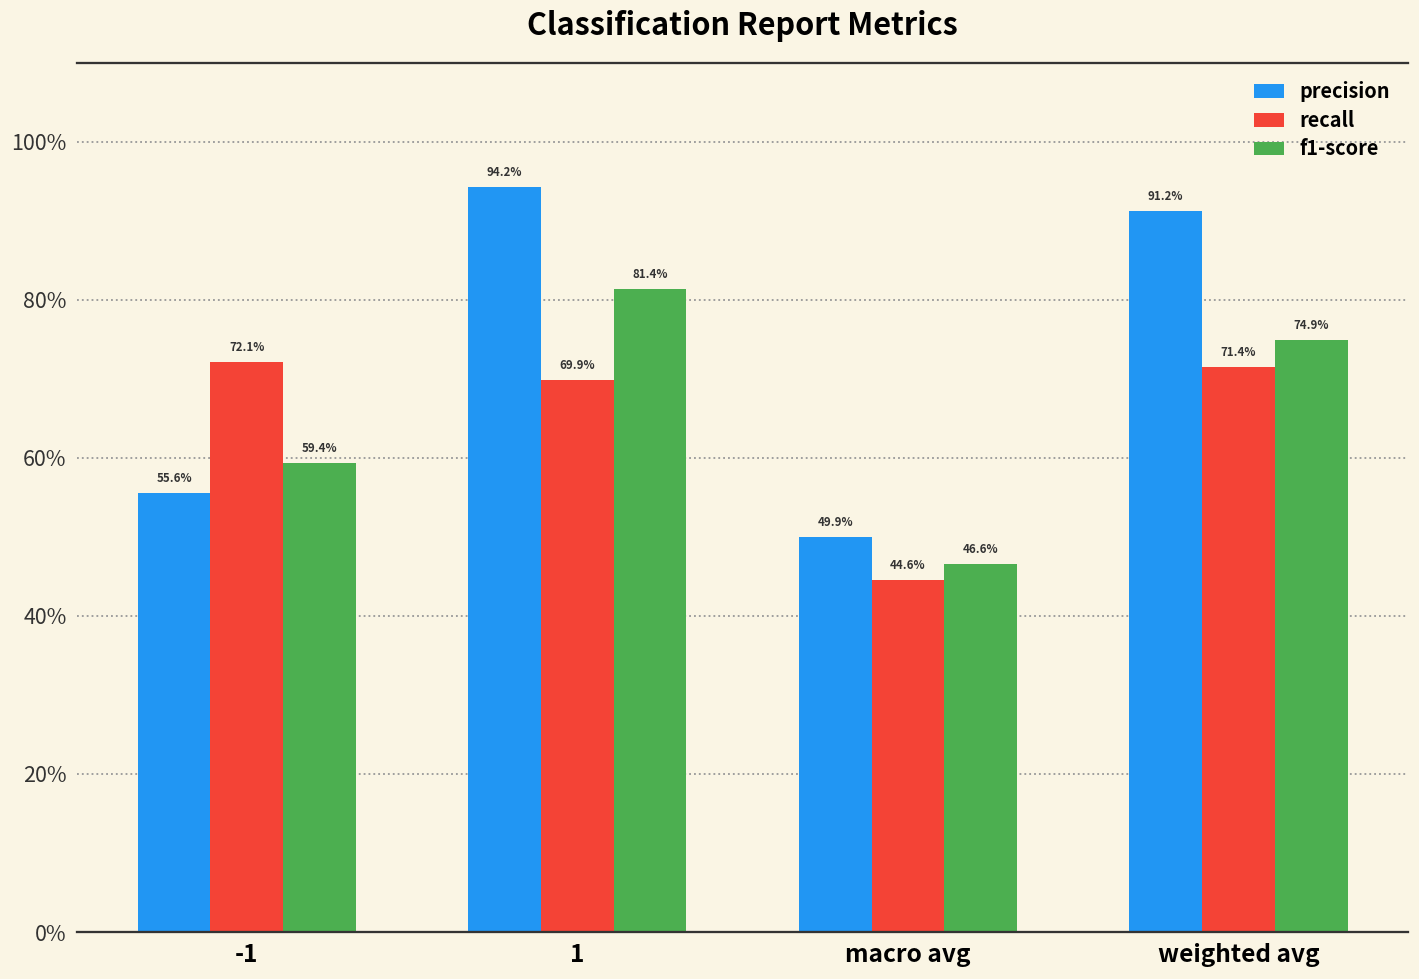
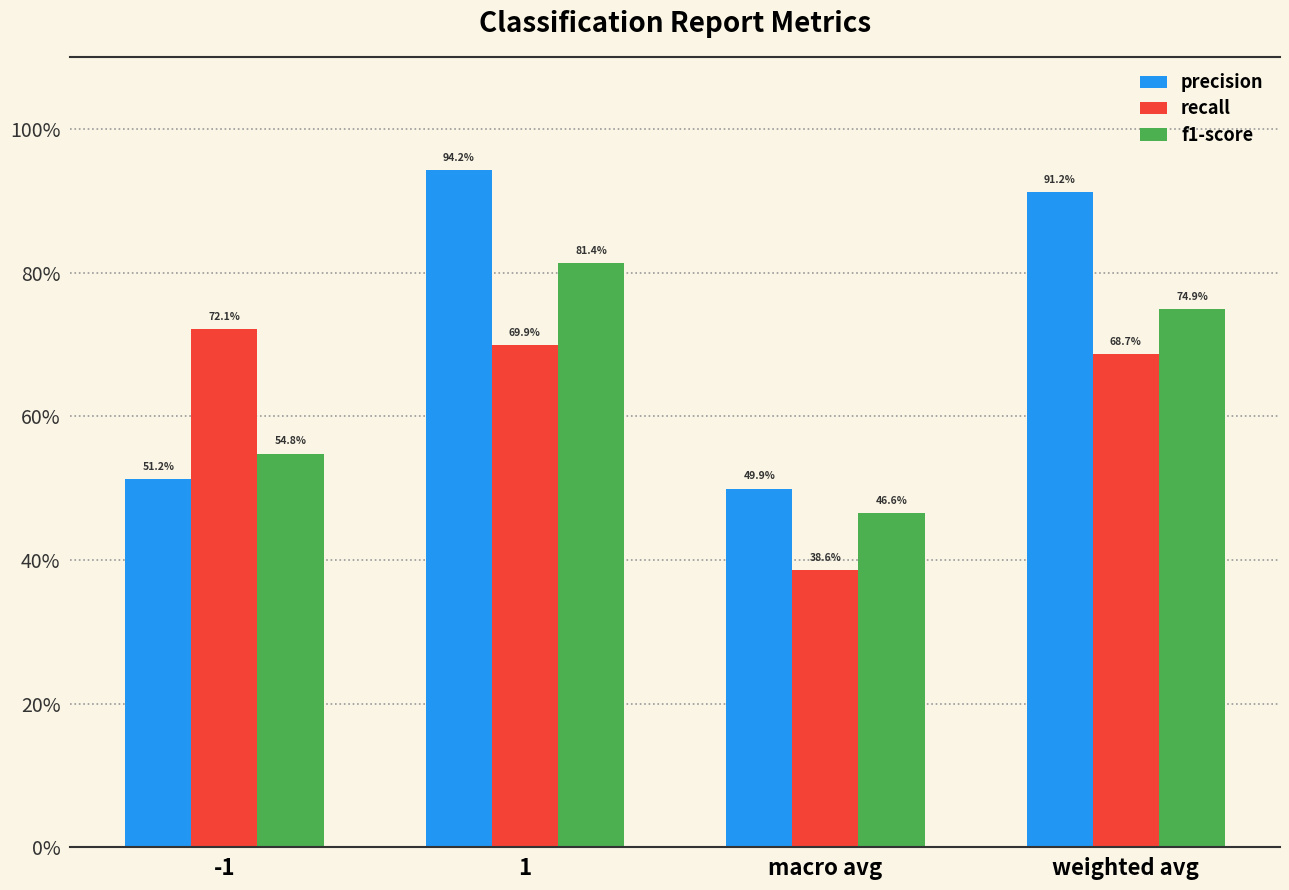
precision, -1: 55.6% -> 51.2%
f1-score, -1: 59.4% -> 54.8%
recall, macro avg: 44.6% -> 38.6%
recall, weighted avg: 71.4% -> 68.7%
